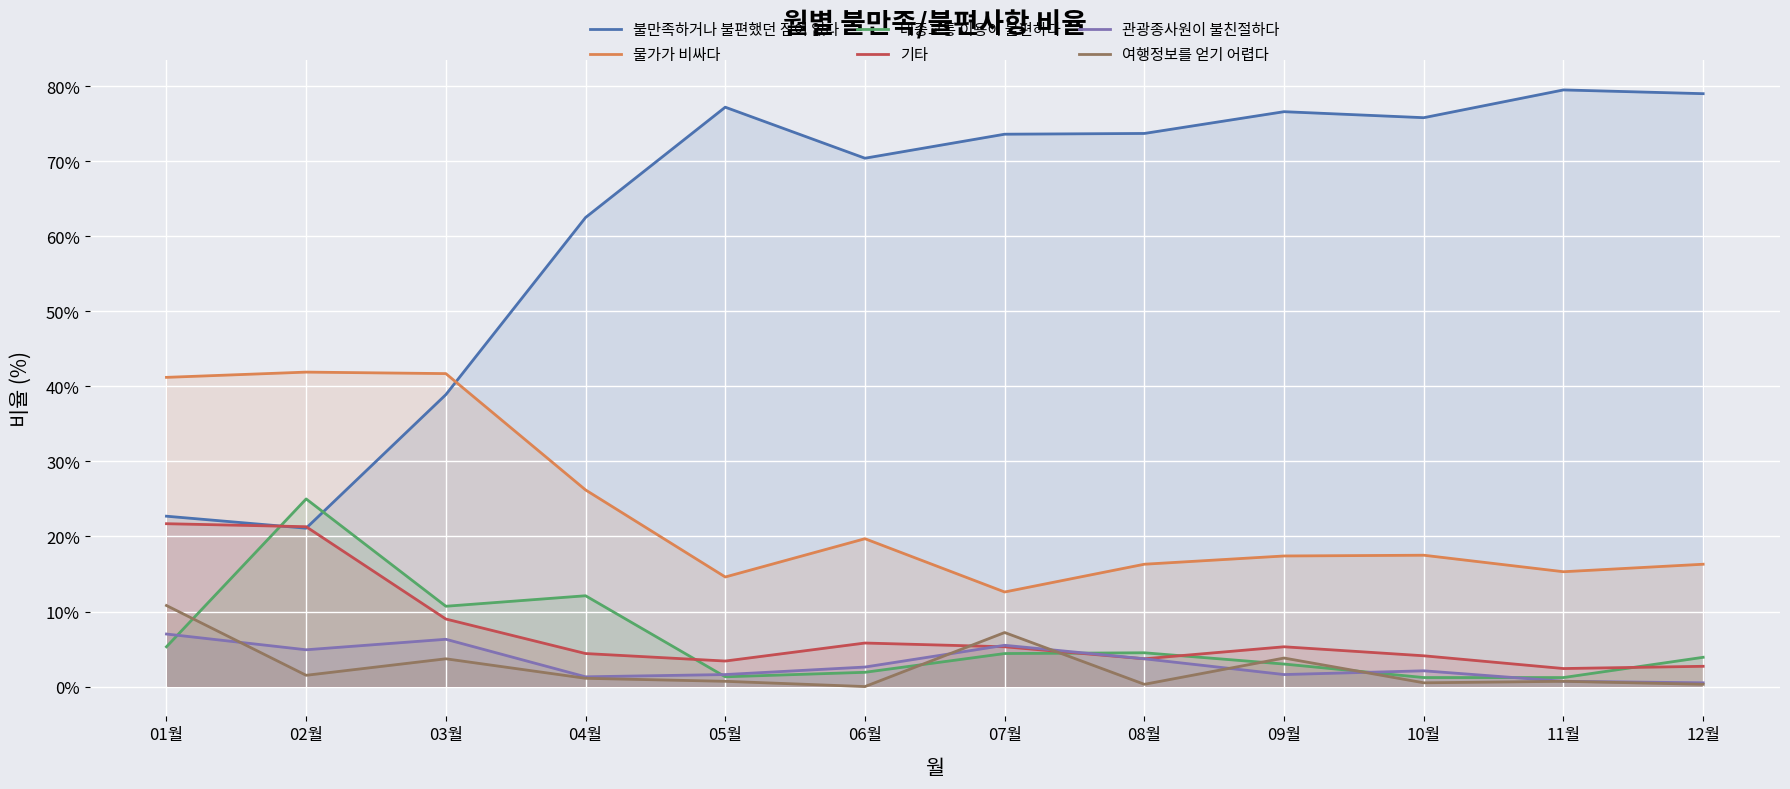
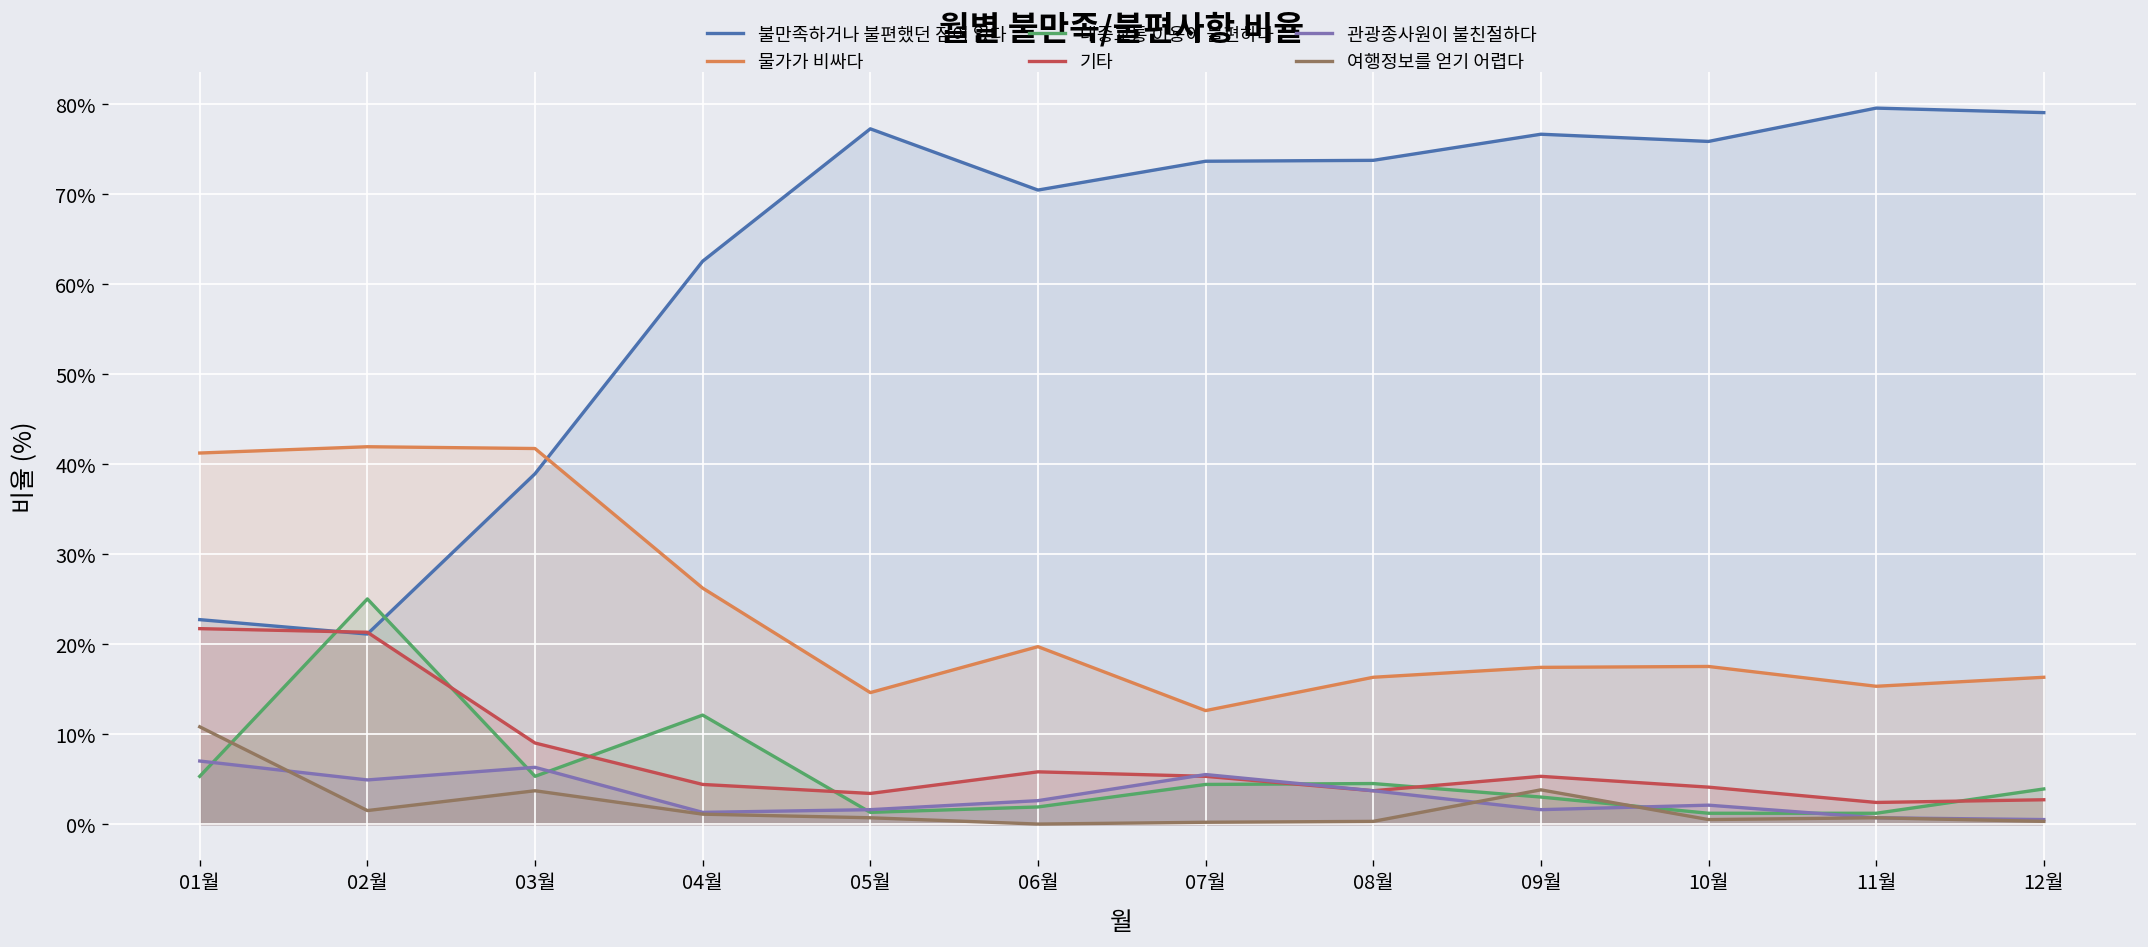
대중교통 이용이 불편하다, 03월: 11% -> 5%
여행정보를 얻기 어렵다, 07월: 7% -> 0%
